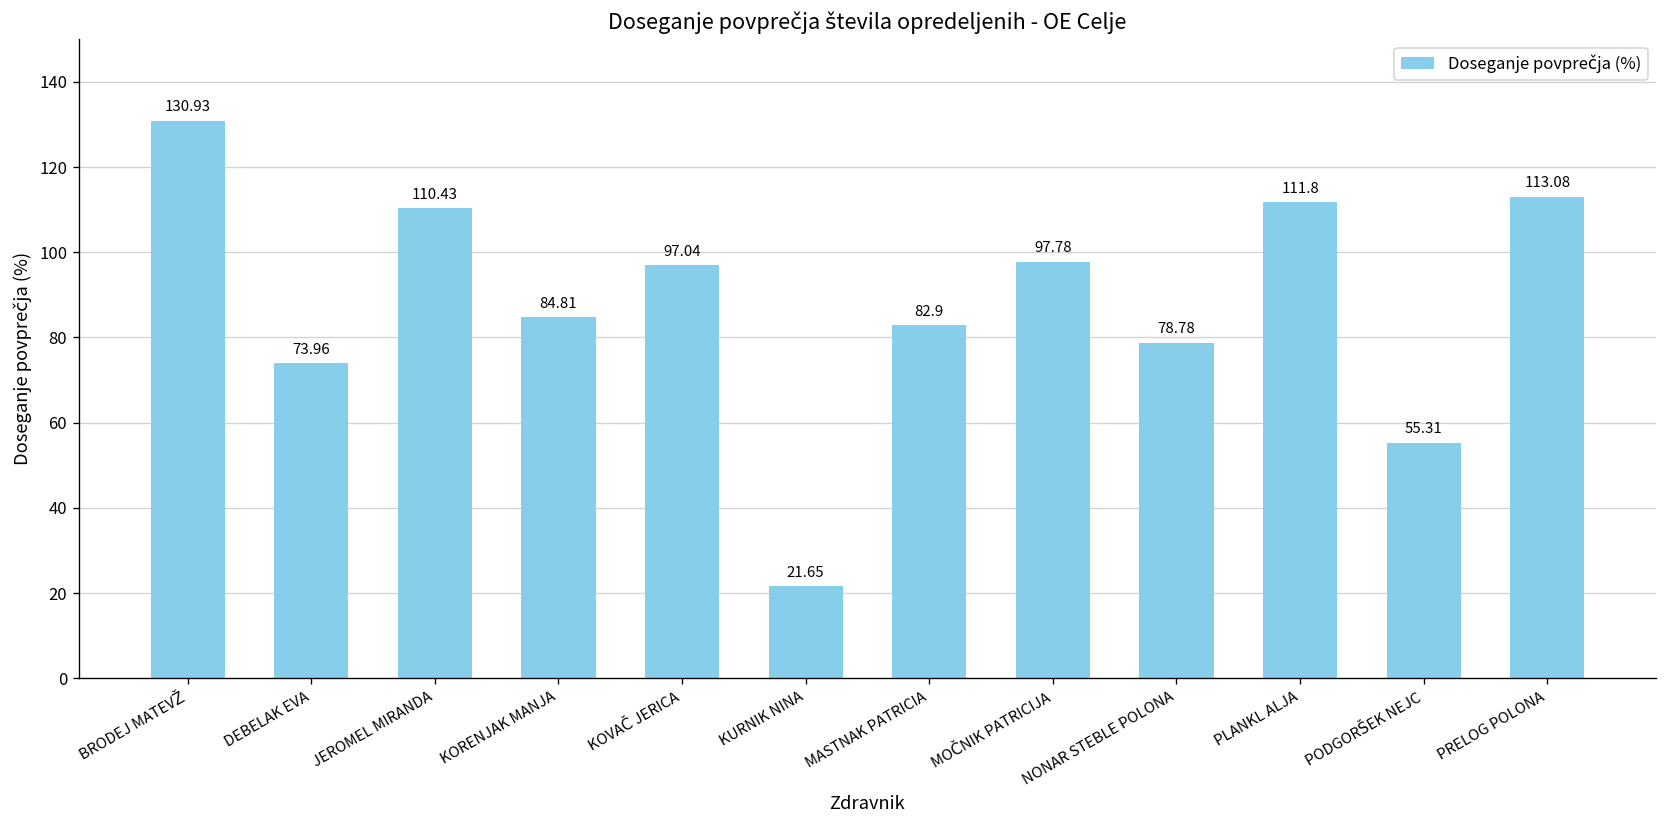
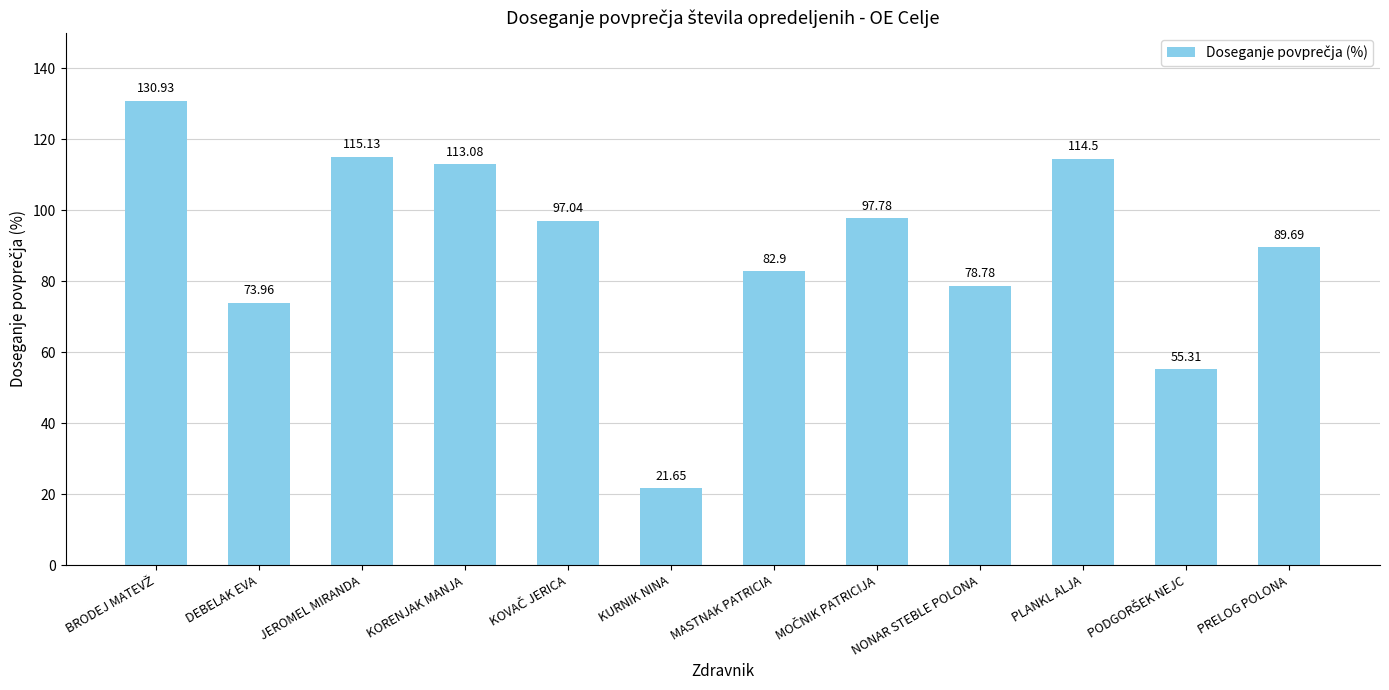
JEROMEL MIRANDA: 110.43 -> 115.13
KORENJAK MANJA: 84.81 -> 113.08
PLANKL ALJA: 111.8 -> 114.5
PRELOG POLONA: 113.08 -> 89.69
